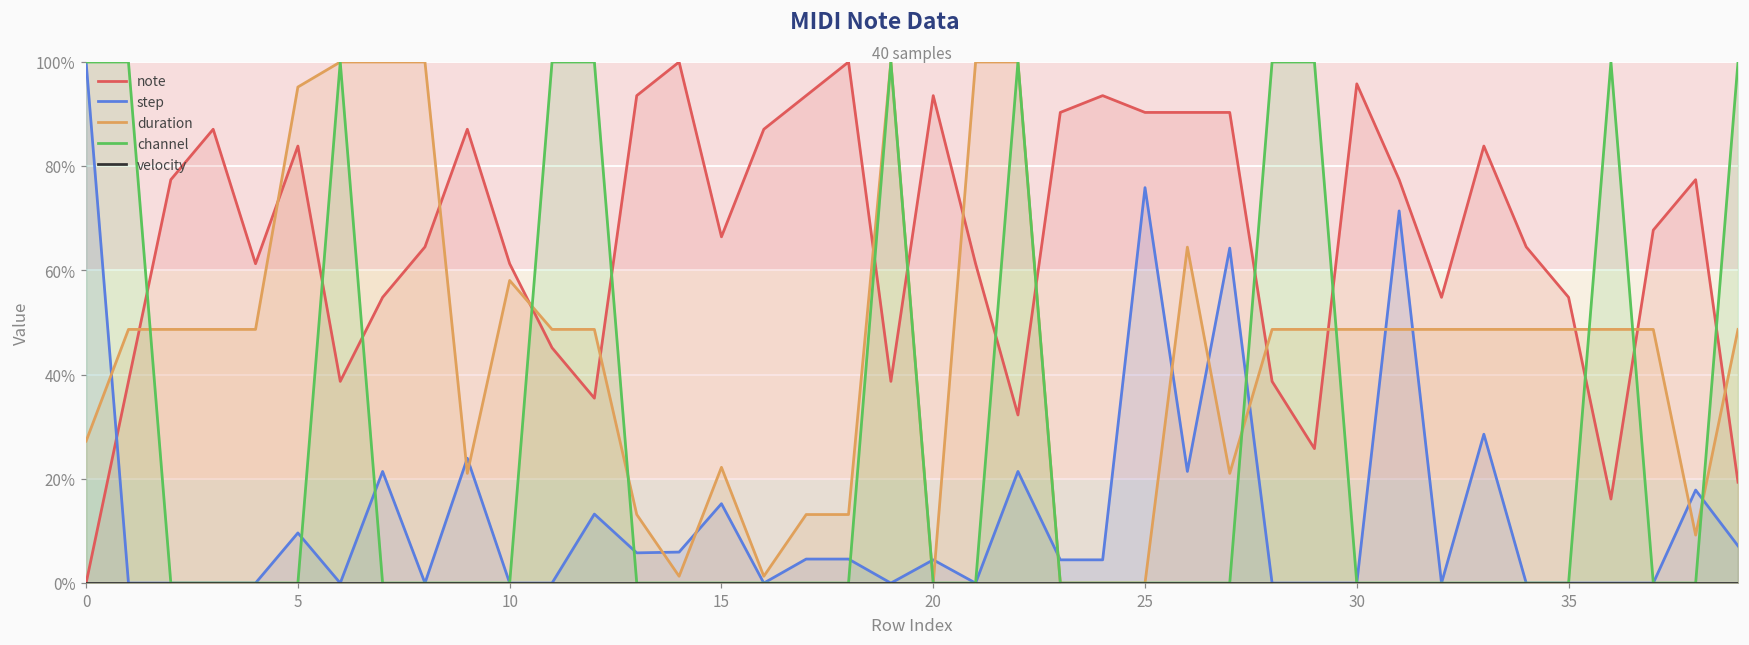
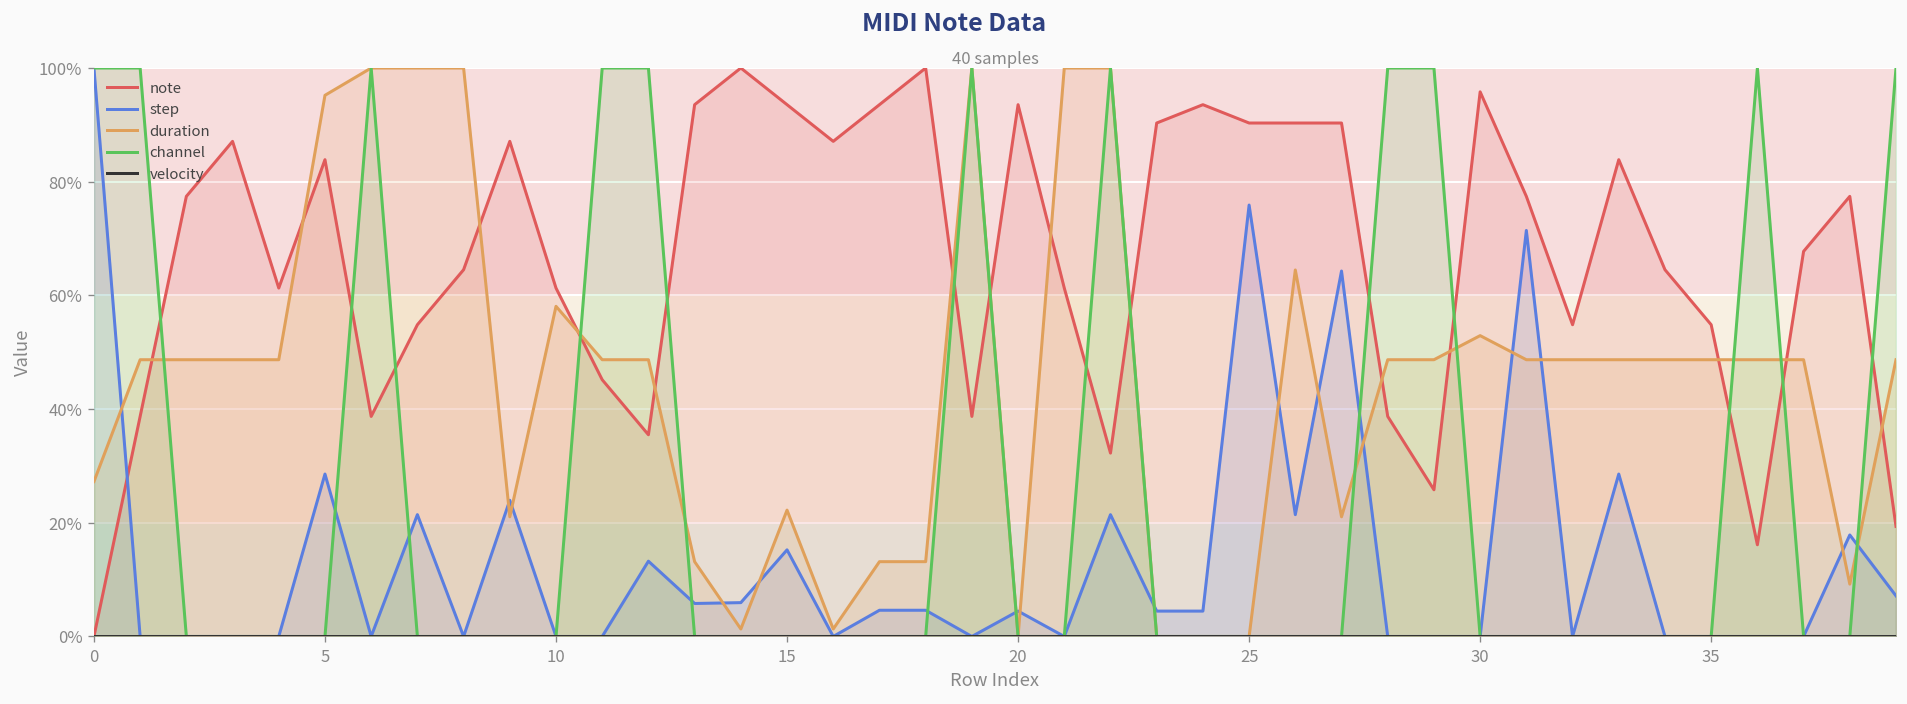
step, 5: 10% -> 29%
note, 15: 66% -> 94%
duration, 30: 49% -> 53%
